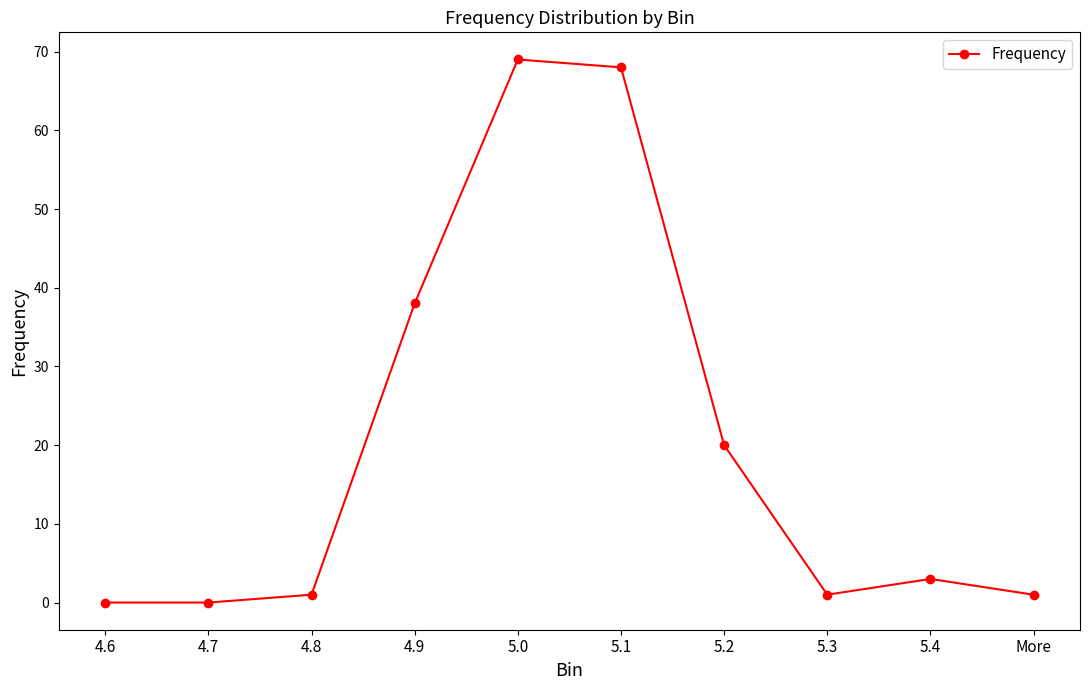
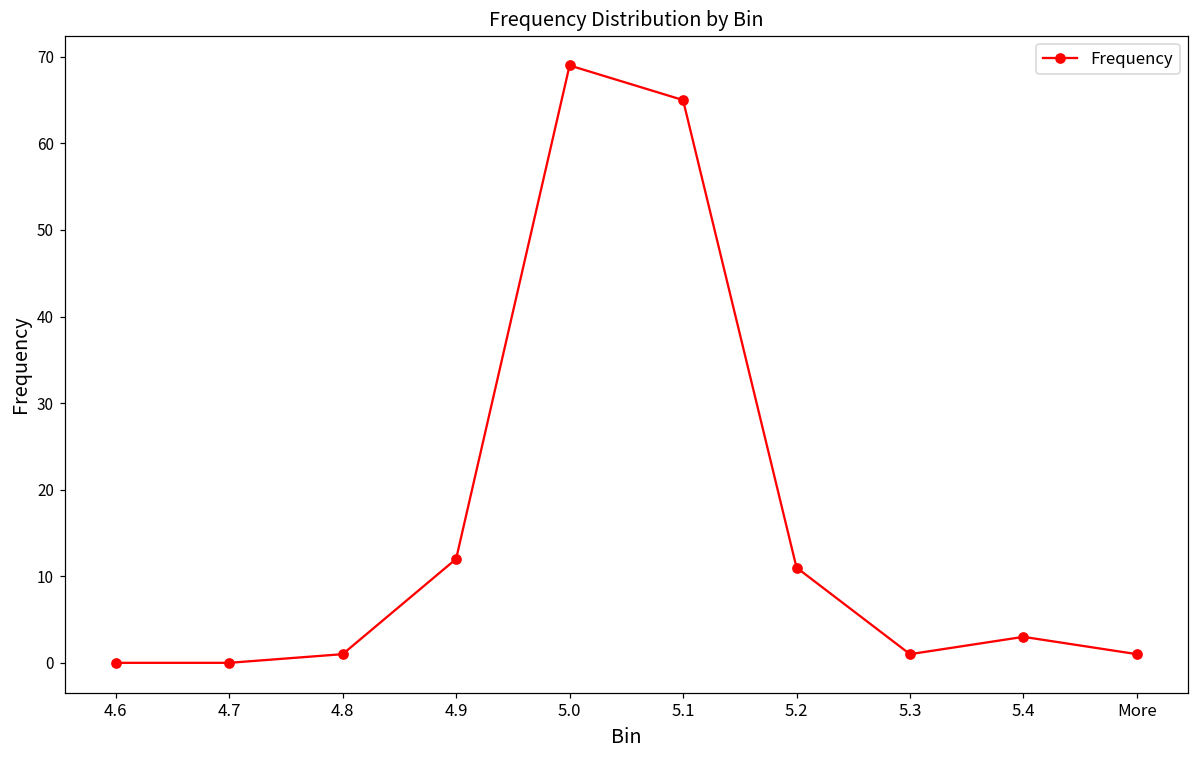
4.9: 38 -> 12
5.1: 68 -> 65
5.2: 20 -> 11
